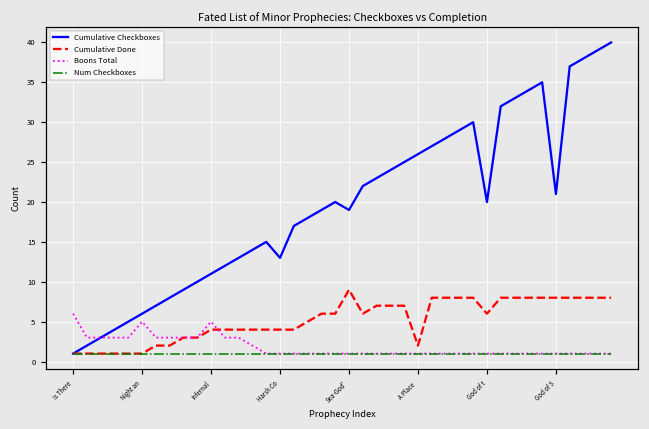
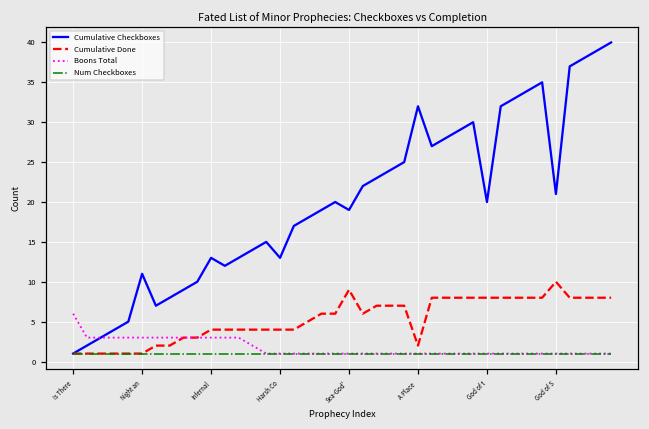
Cumulative Checkboxes, Night an: 6 -> 11
Boons Total, Night an: 5 -> 3
Cumulative Checkboxes, Infernal: 11 -> 13
Boons Total, Infernal: 5 -> 3
Cumulative Checkboxes, A Place: 26 -> 32
Cumulative Done, God of t: 6 -> 8
Cumulative Done, God of S: 8 -> 10
